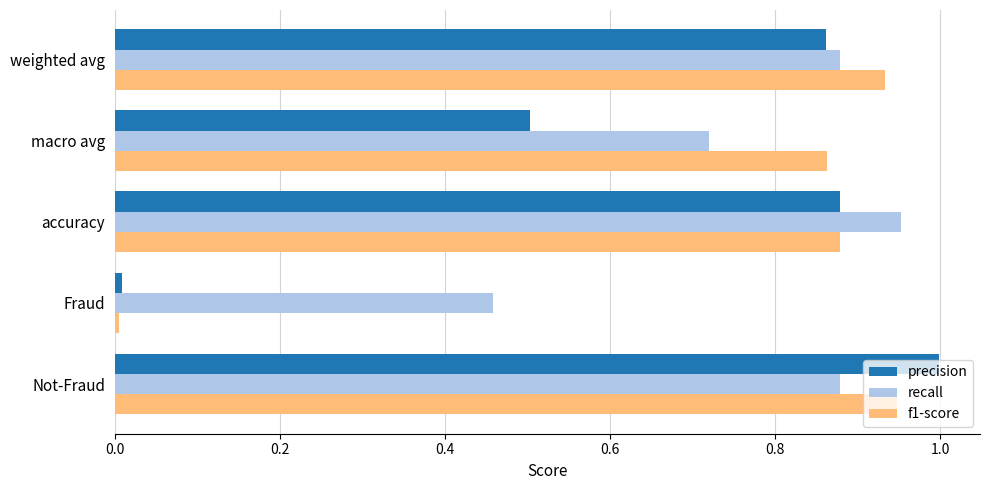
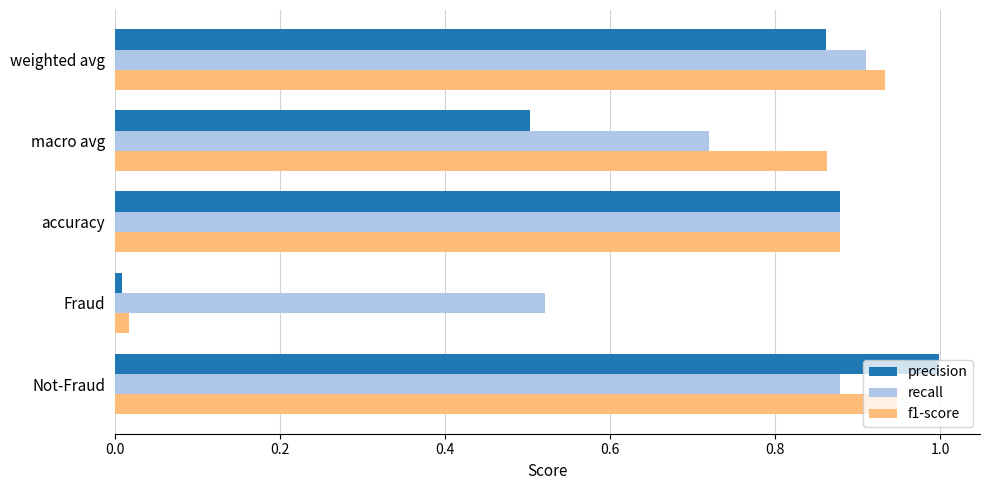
recall, weighted avg: 0.88 -> 0.91
recall, accuracy: 0.95 -> 0.88
recall, Fraud: 0.46 -> 0.52
f1-score, Fraud: 0.01 -> 0.02
